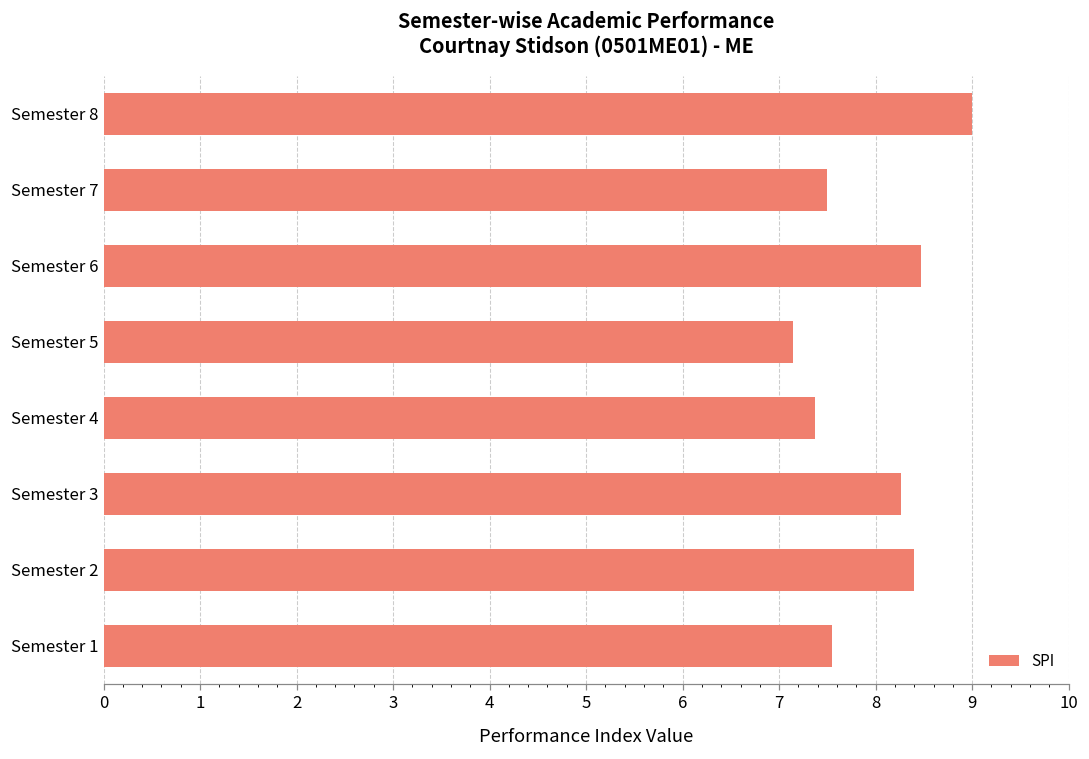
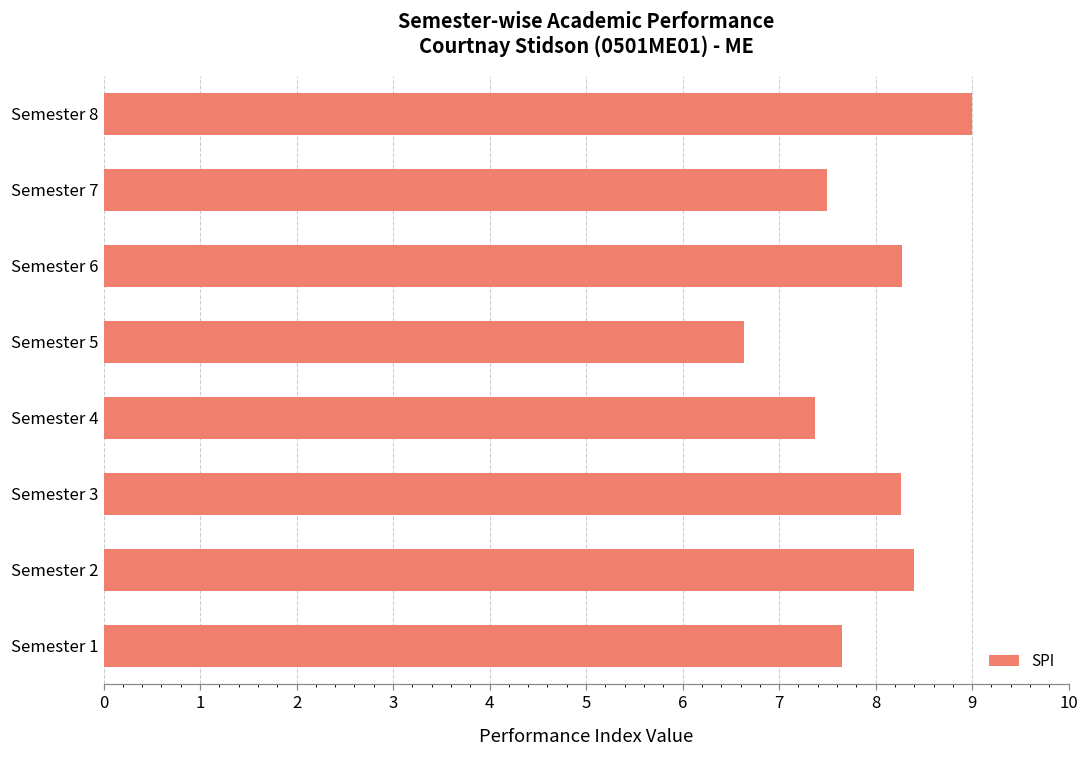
Semester 6: 8.5 -> 8.3
Semester 5: 7.1 -> 6.6
Semester 1: 7.6 -> 7.7
